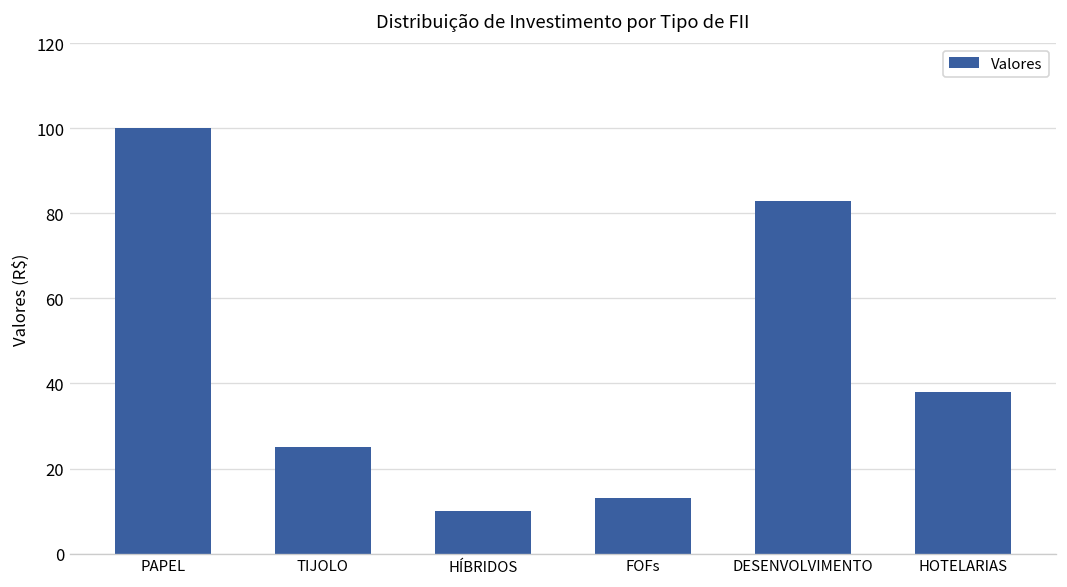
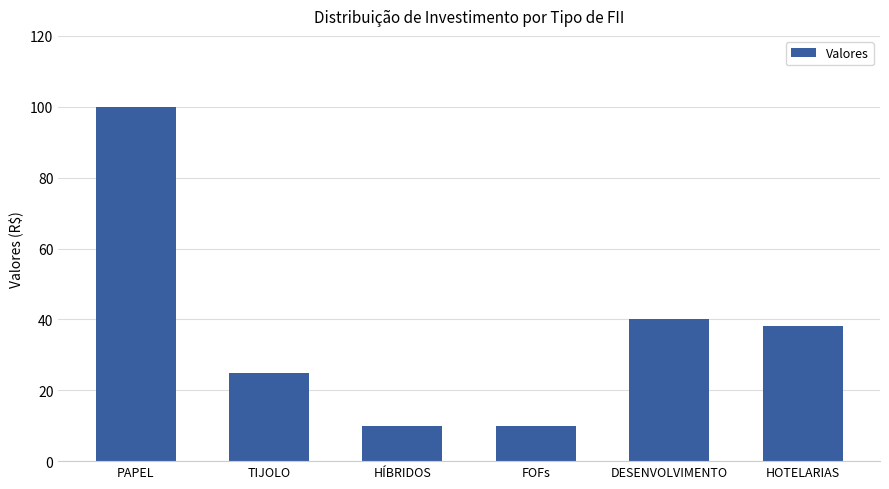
FOFs: 13 -> 10
DESENVOLVIMENTO: 83 -> 40
